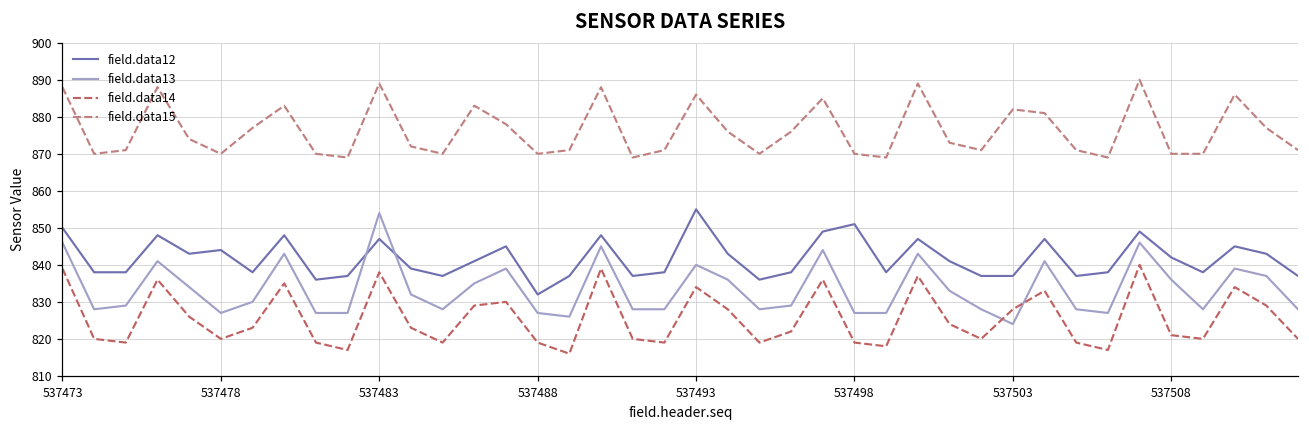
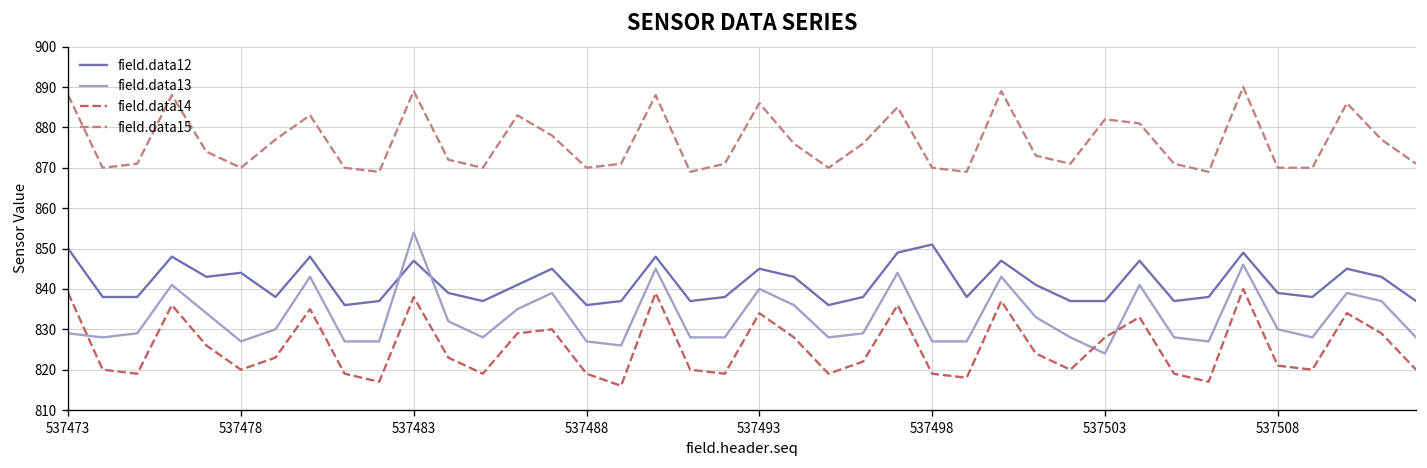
field.data13, 537473: 846 -> 829
field.data12, 537488: 832 -> 836
field.data12, 537493: 855 -> 845
field.data12, 537508: 842 -> 839
field.data13, 537508: 836 -> 830
